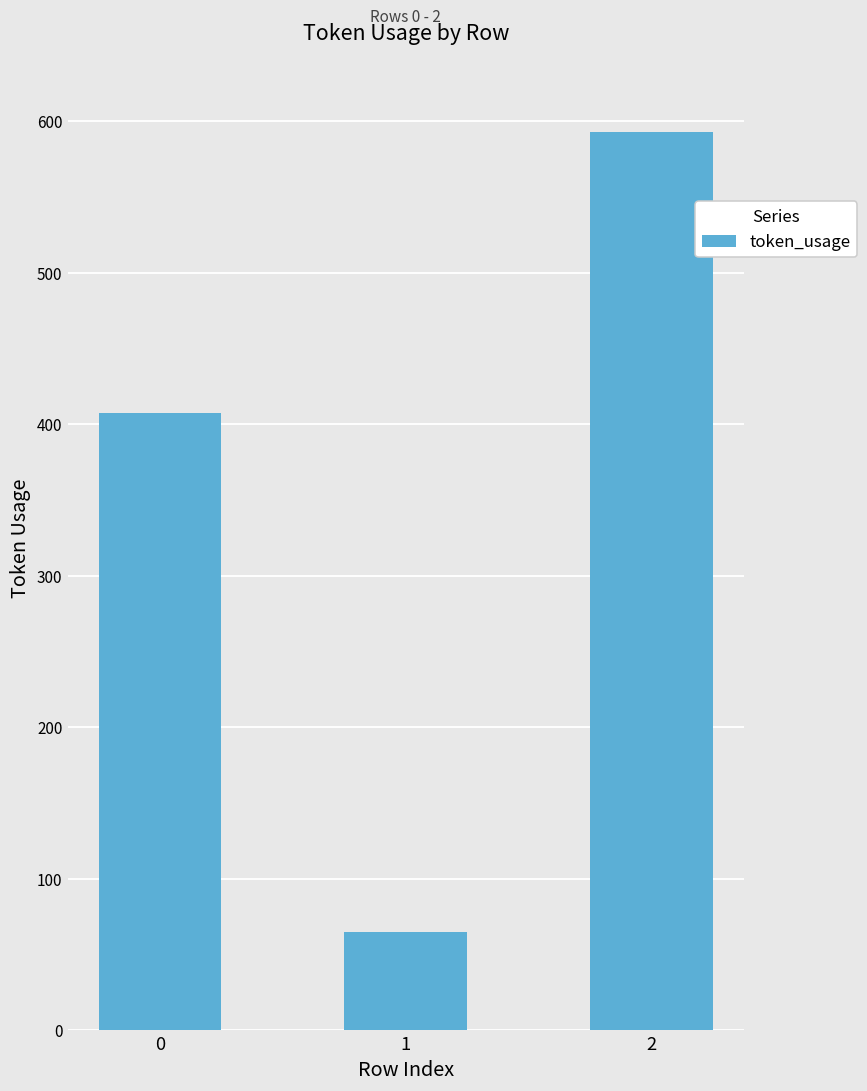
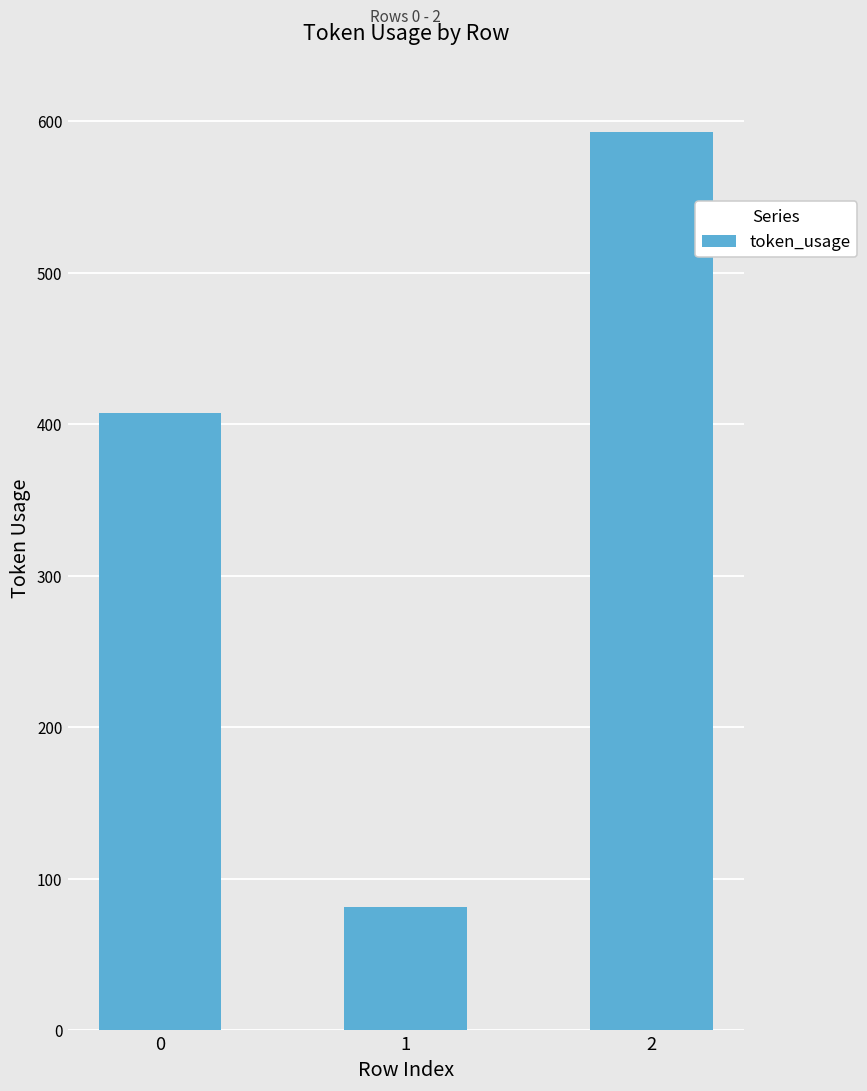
1: 65 -> 81
